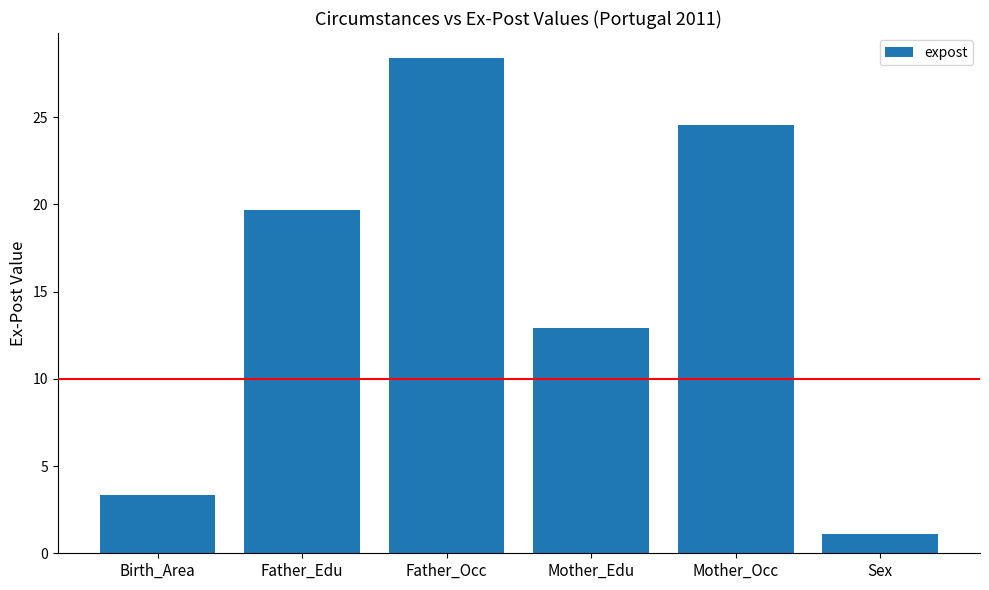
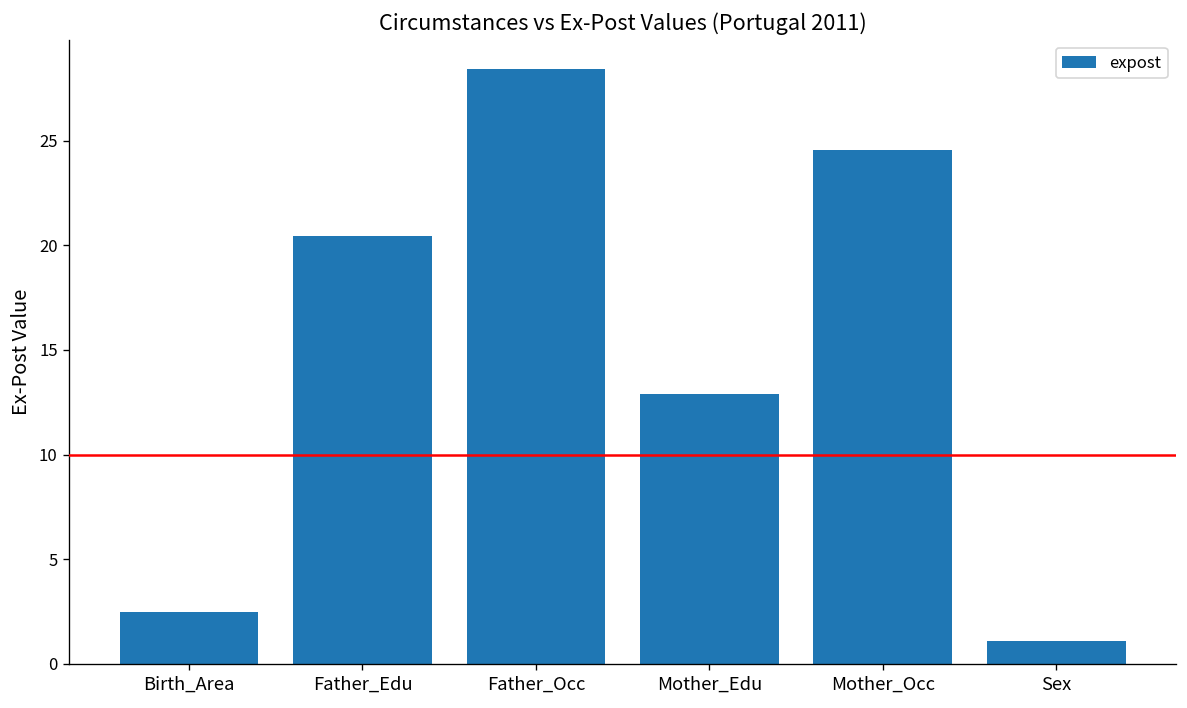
Birth_Area: 3.4 -> 2.5
Father_Edu: 19.7 -> 20.5
